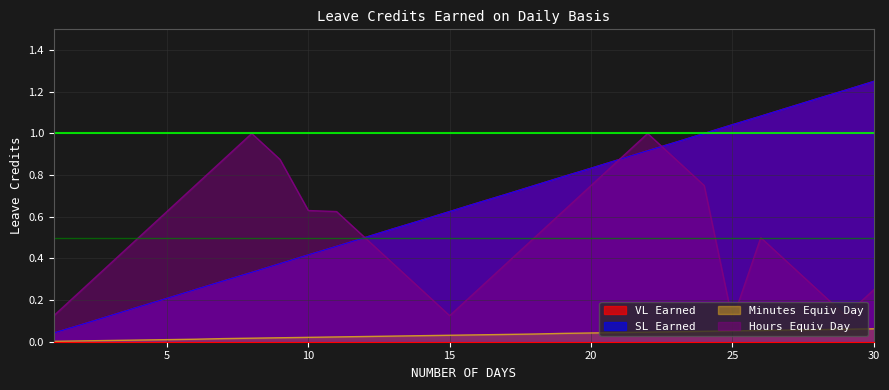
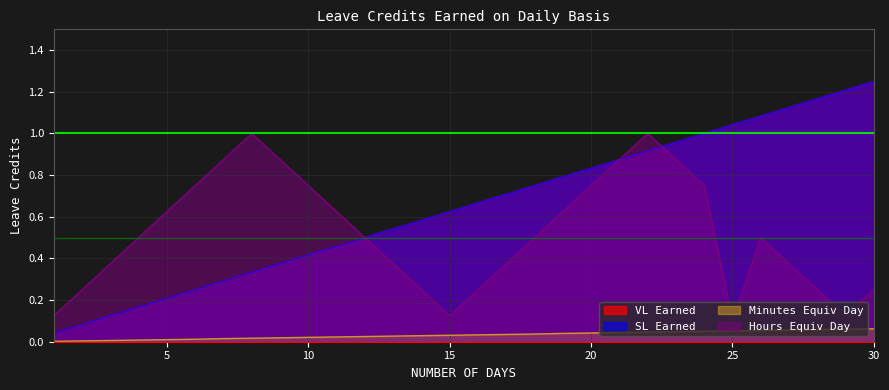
Hours Equiv Day, 10: 0.63 -> 0.75
